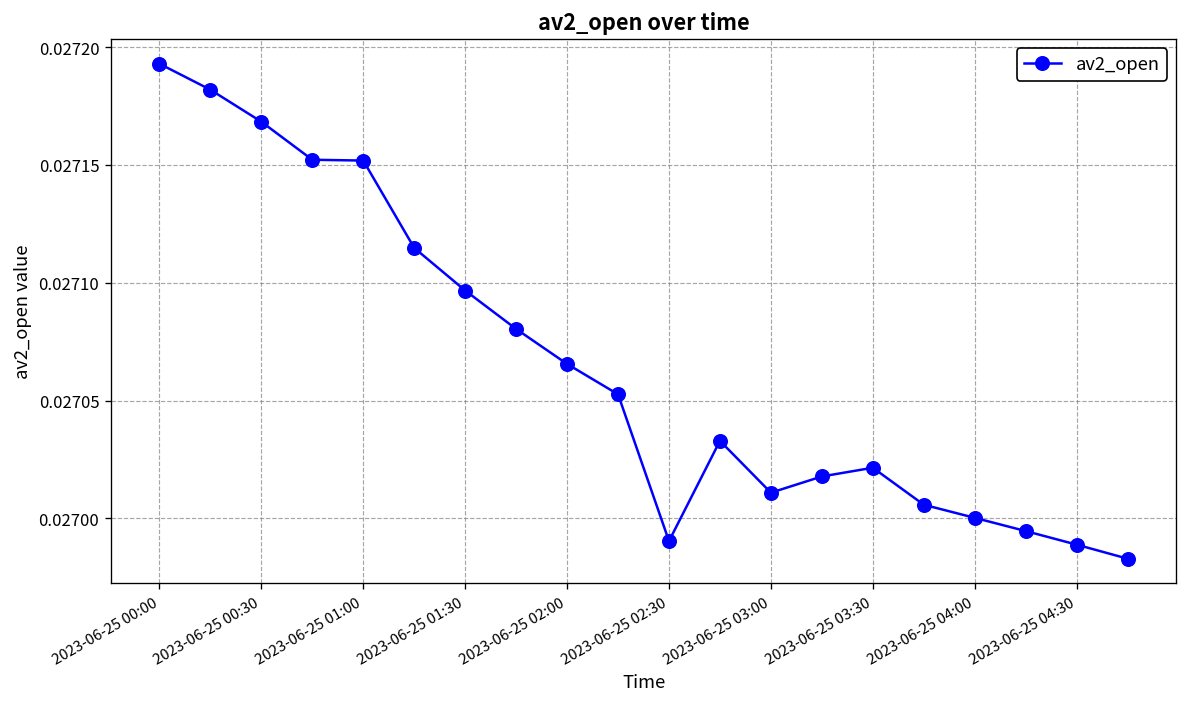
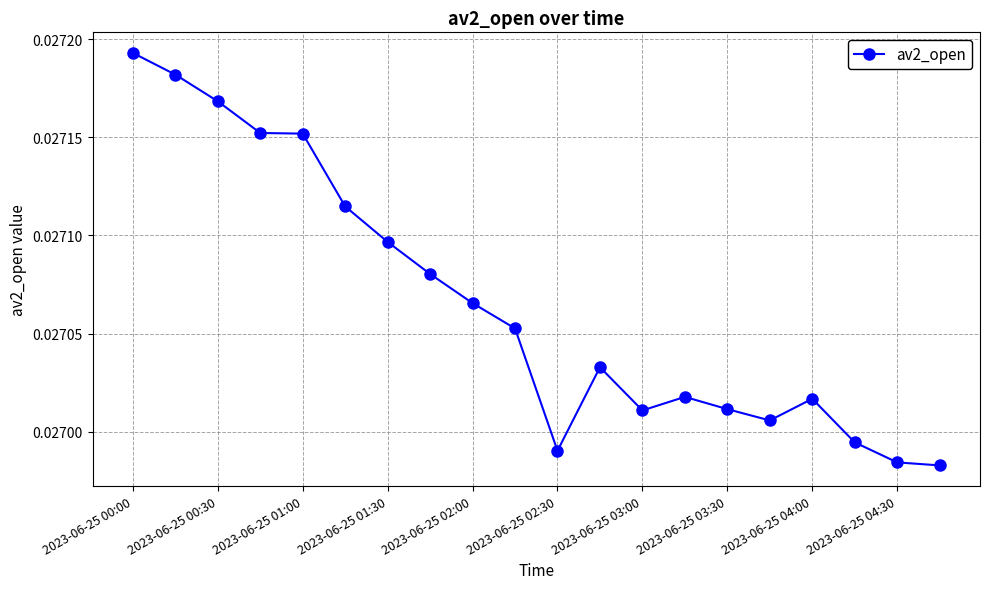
2023-06-25 03:30: 0.027021 -> 0.027012
2023-06-25 04:00: 0.027000 -> 0.027017
2023-06-25 04:30: 0.026989 -> 0.026984
